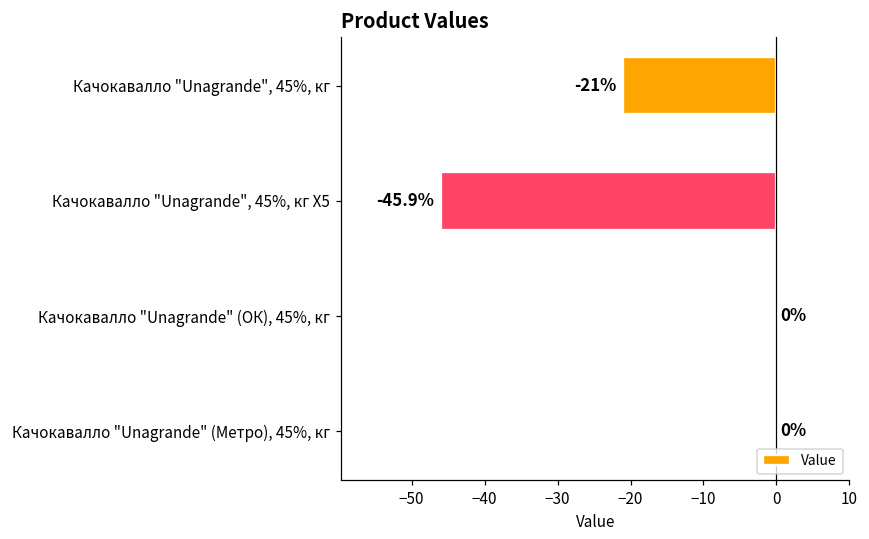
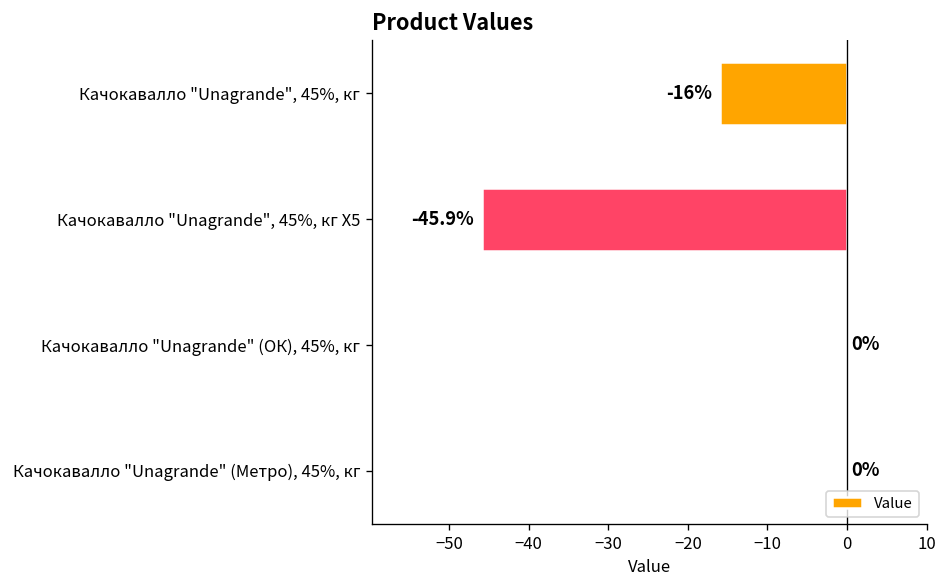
Качокавалло "Unagrande", 45%, кг: -21% -> -16%
